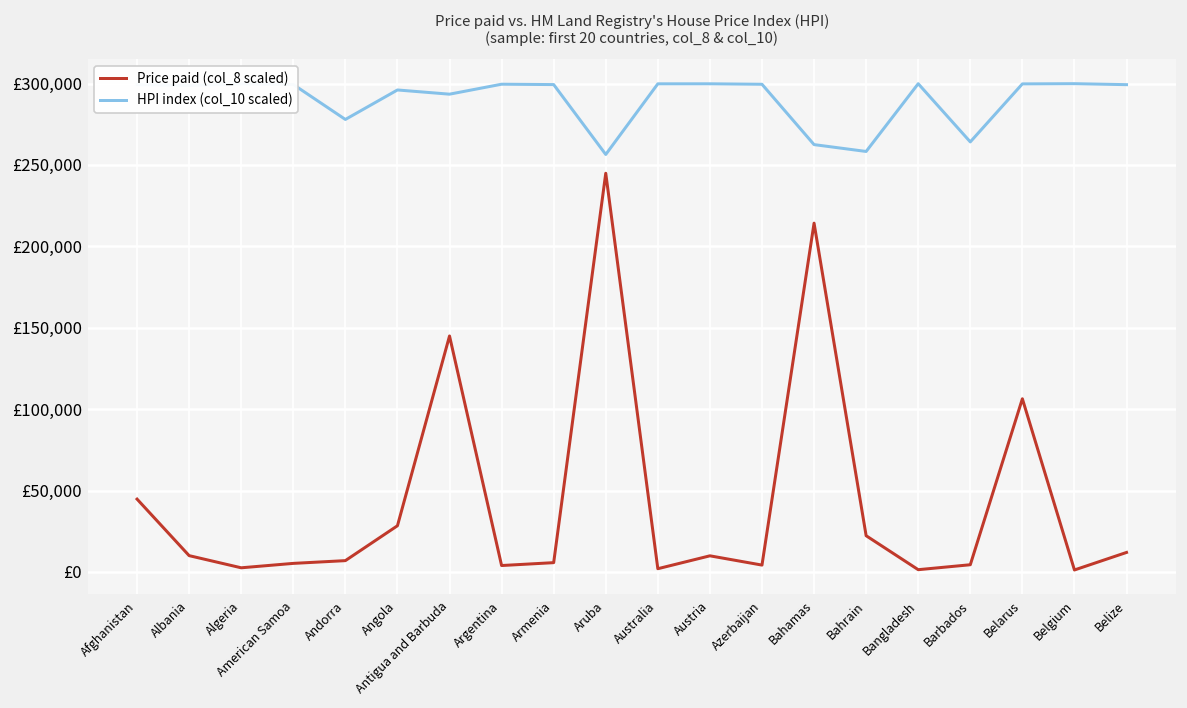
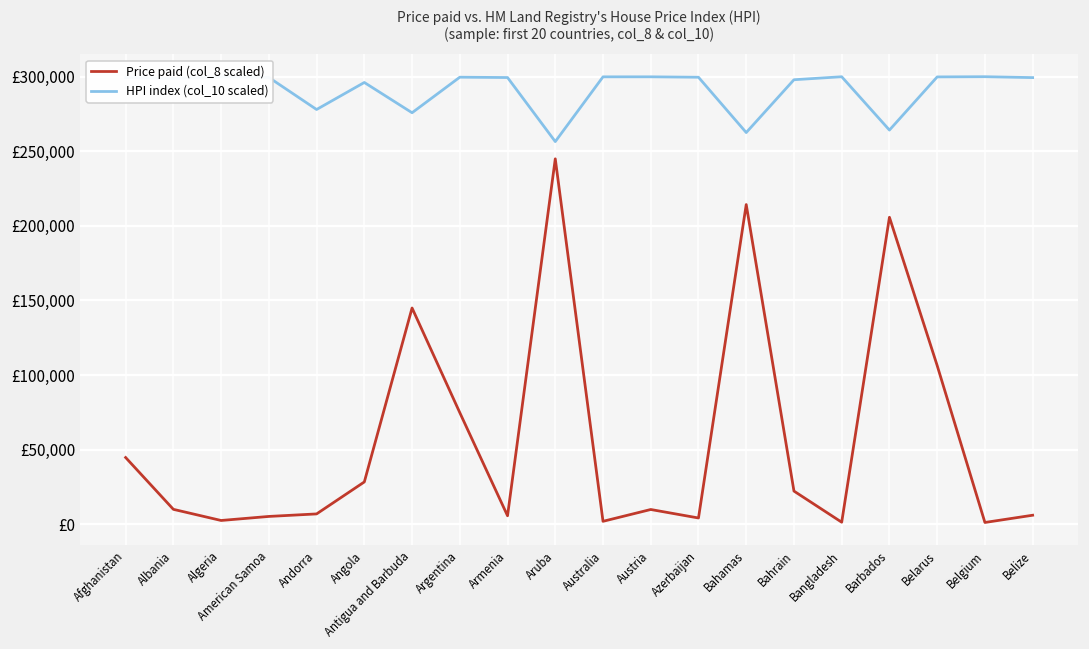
HPI index (col_10 scaled), Antigua and Barbuda: £293,000 -> £276,000
Price paid (col_8 scaled), Argentina: £4,000 -> £75,000
HPI index (col_10 scaled), Bahrain: £258,000 -> £298,000
Price paid (col_8 scaled), Barbados: £4,000 -> £206,000
Price paid (col_8 scaled), Belize: £12,000 -> £6,000
